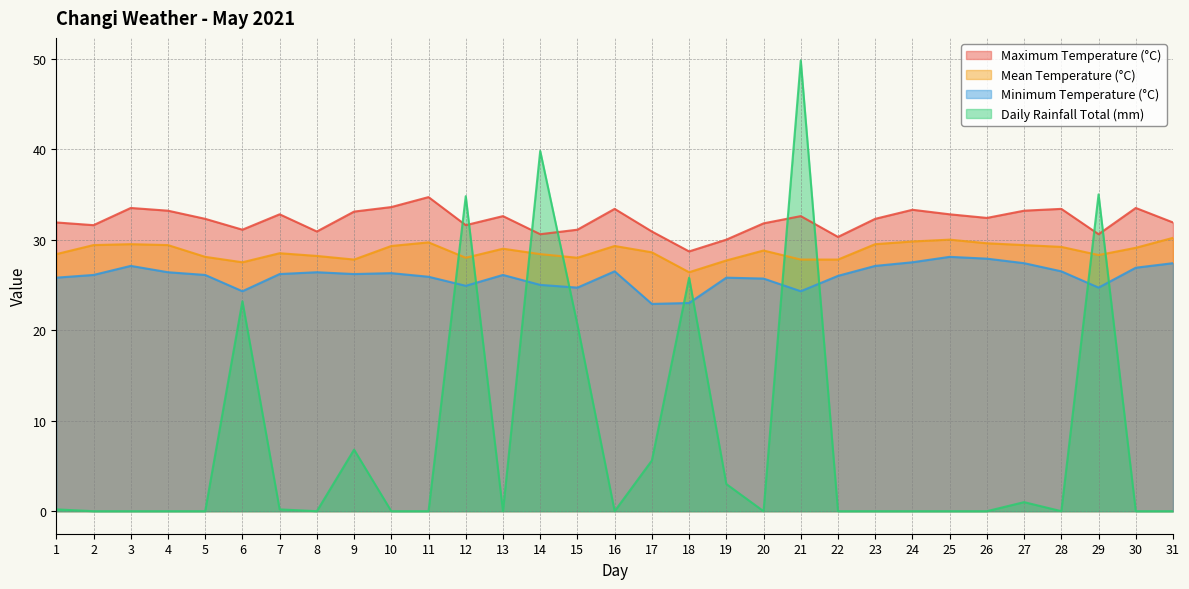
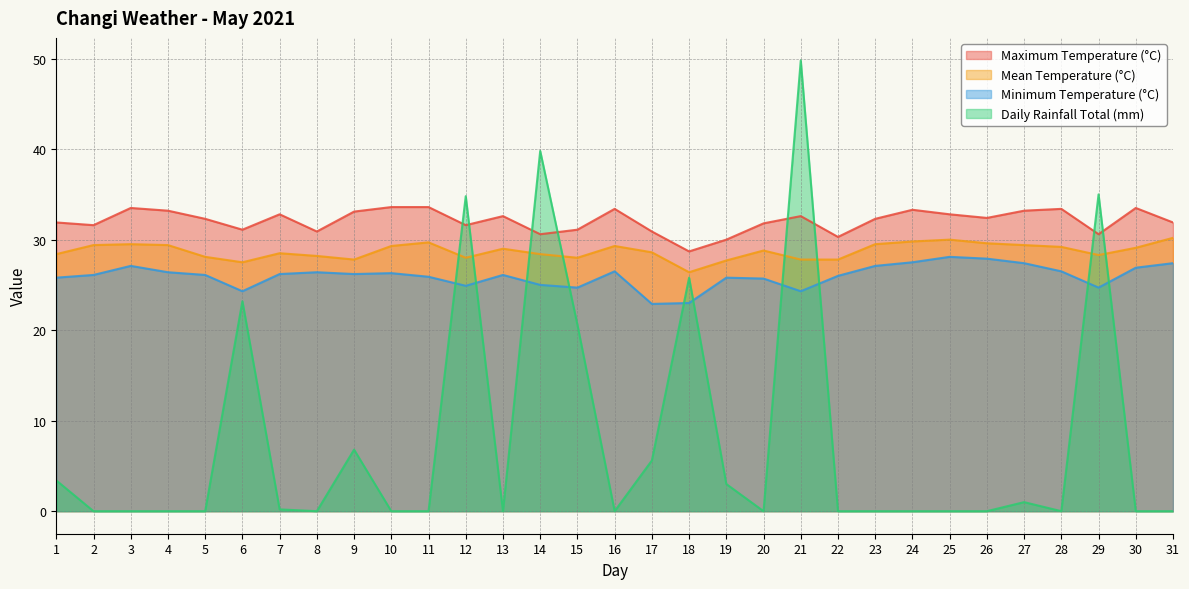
Daily Rainfall Total (mm), 1: 0 -> 3
Maximum Temperature (°C), 11: 35 -> 34
